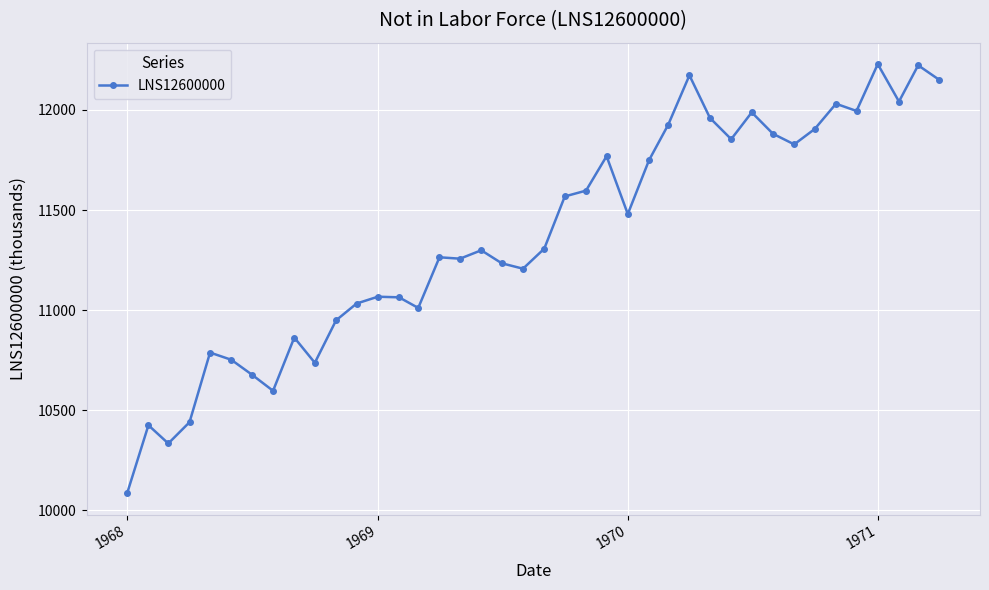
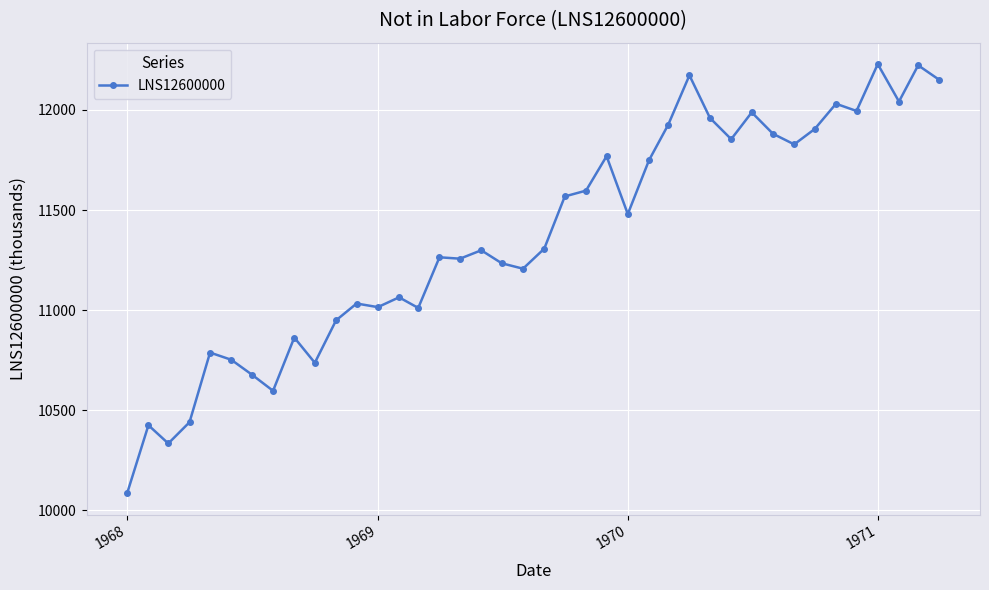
1969: 11070 -> 11020
